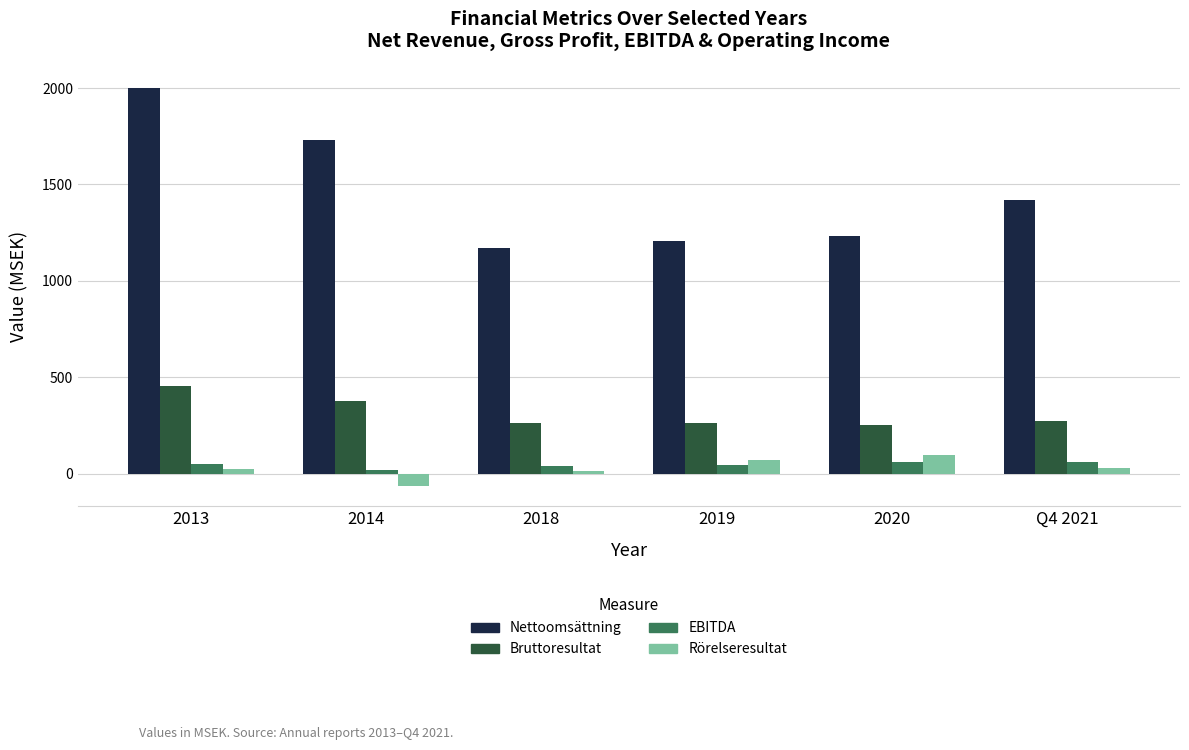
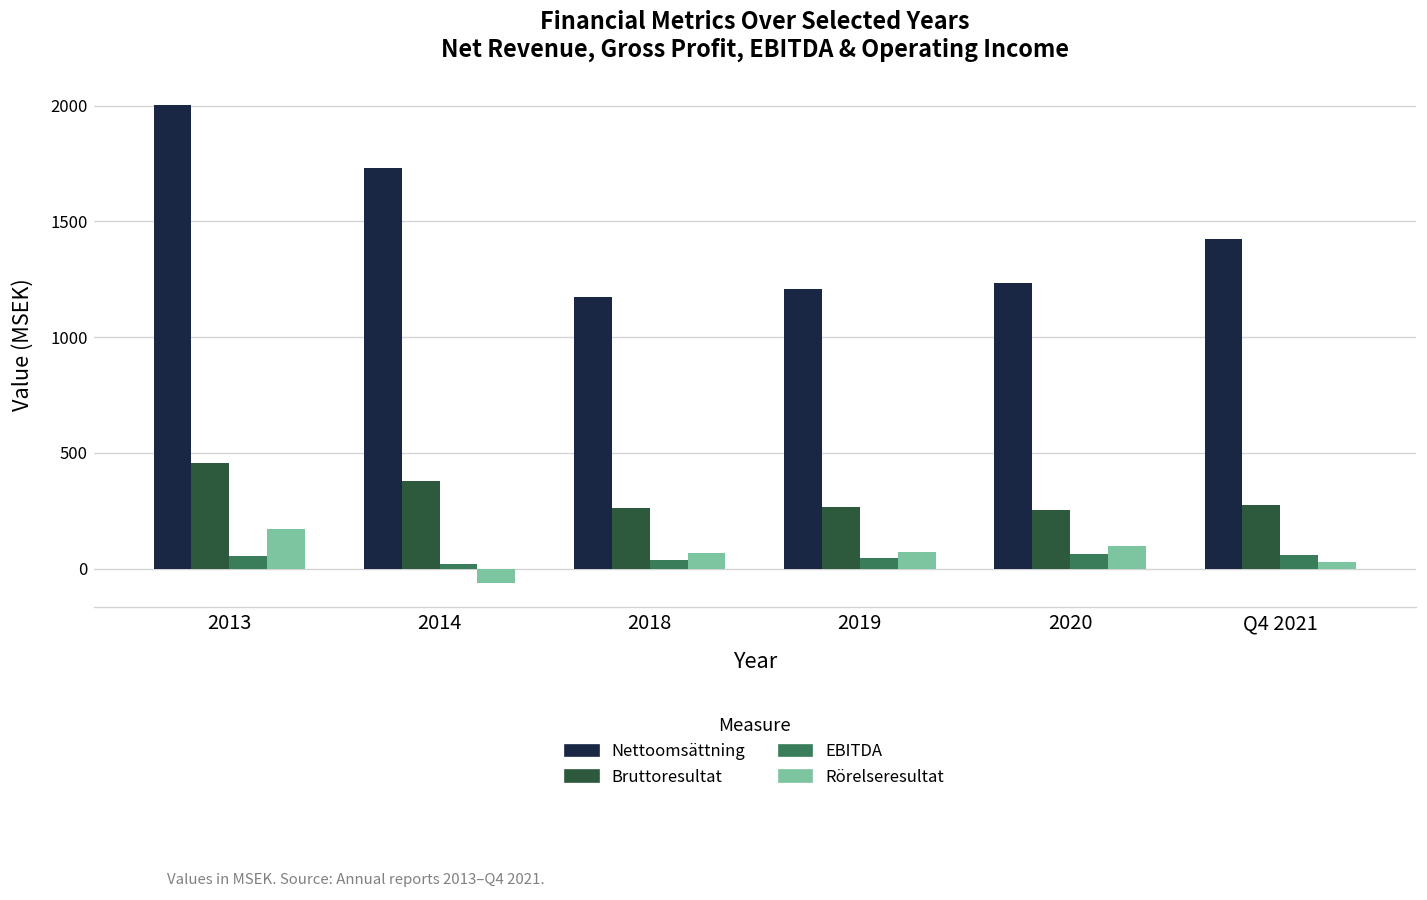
Rörelseresultat, 2013: 20 -> 170
Rörelseresultat, 2018: 20 -> 70
